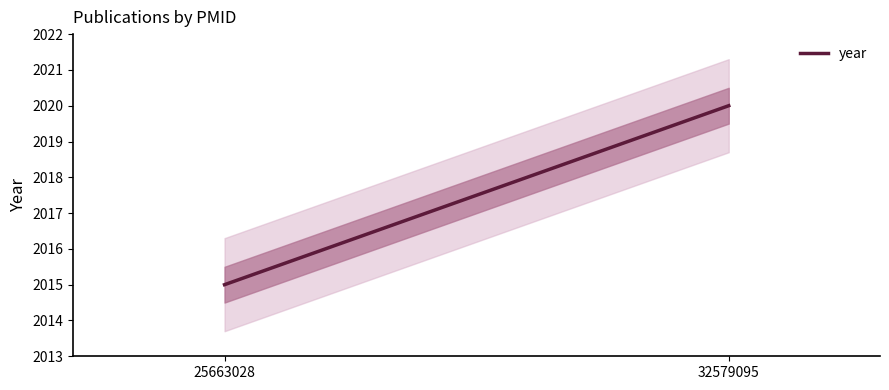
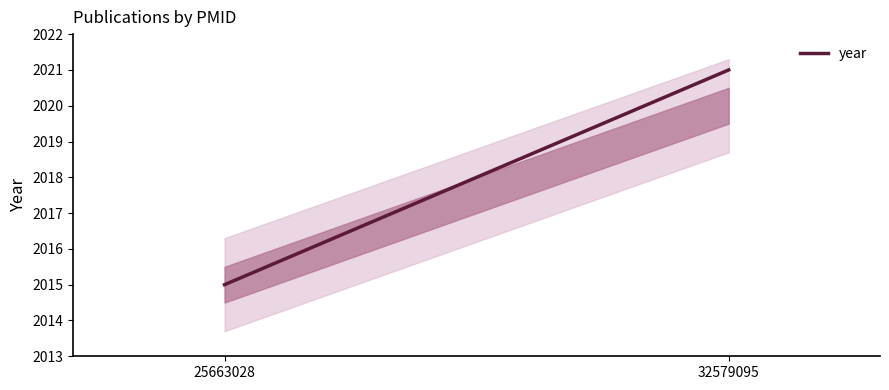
year, 32579095: 2020 -> 2021
